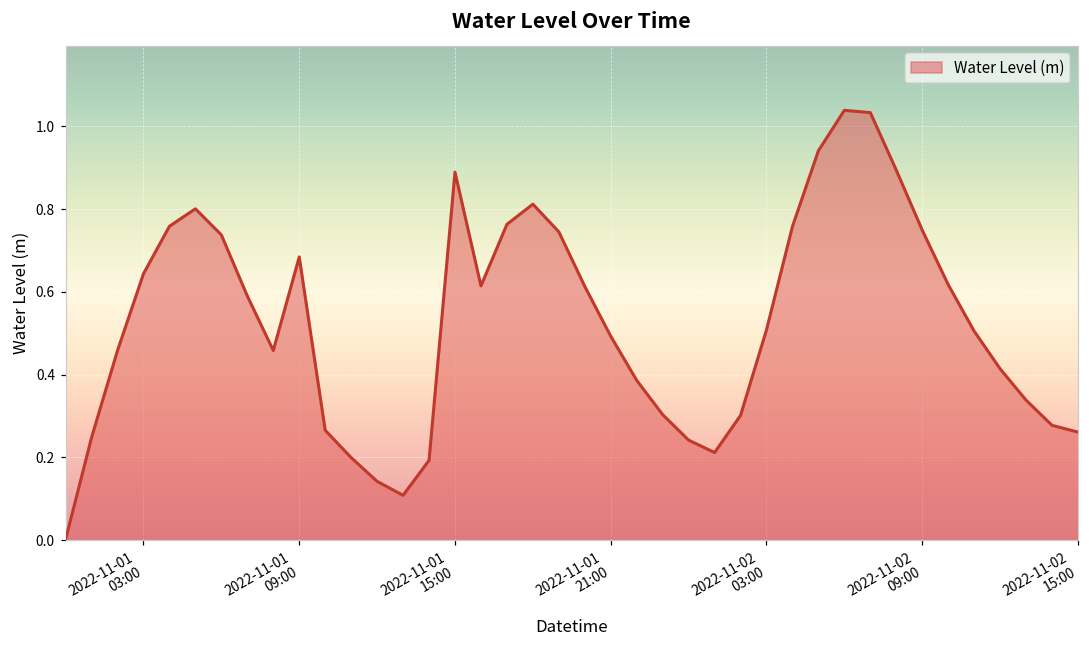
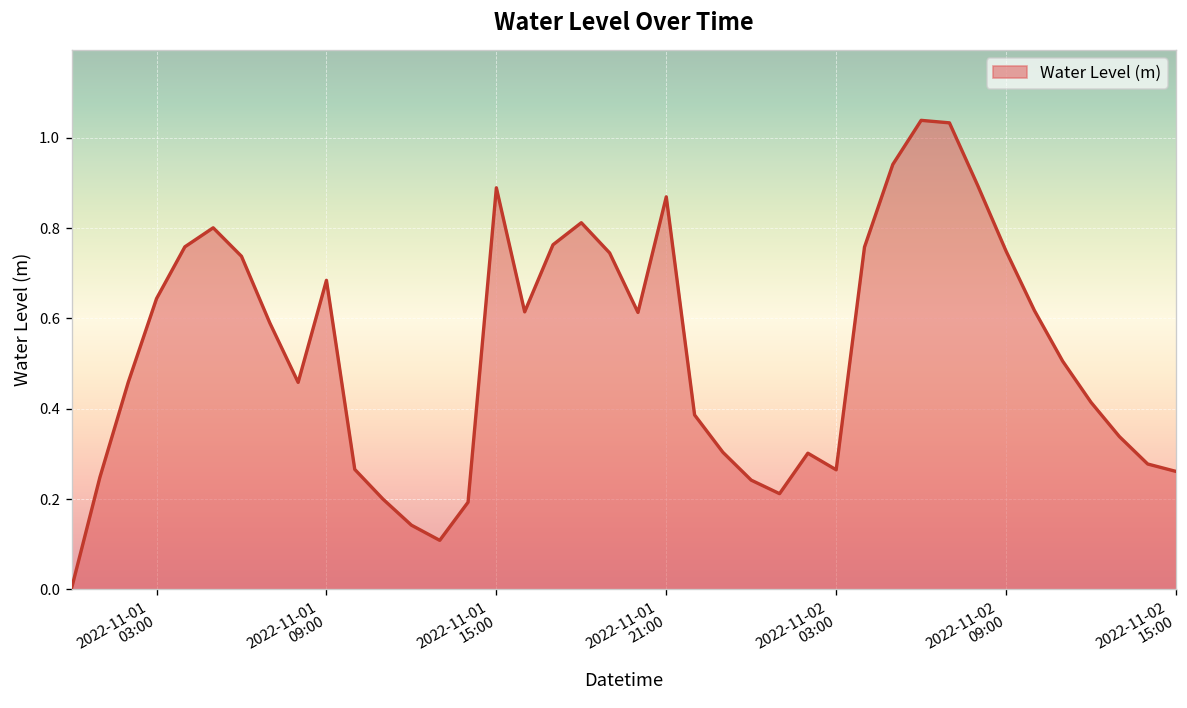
2022-11-01 21:00: 0.49 -> 0.87
2022-11-02 03:00: 0.51 -> 0.26
